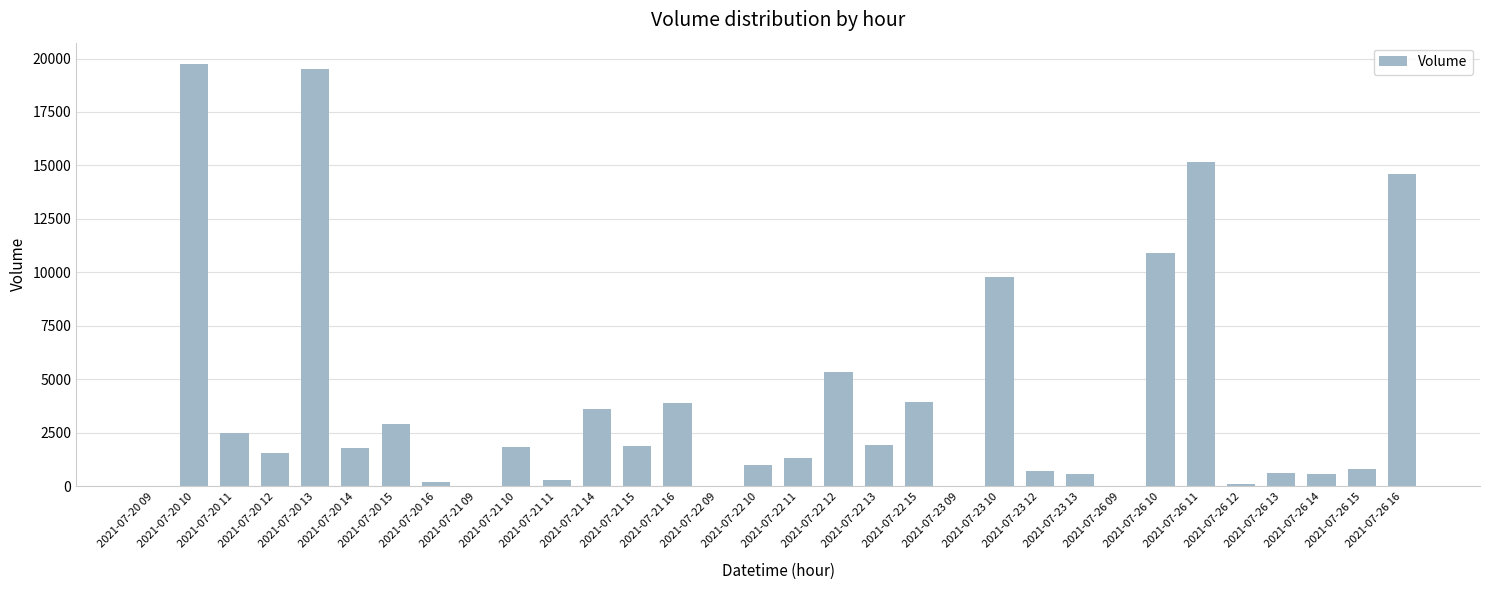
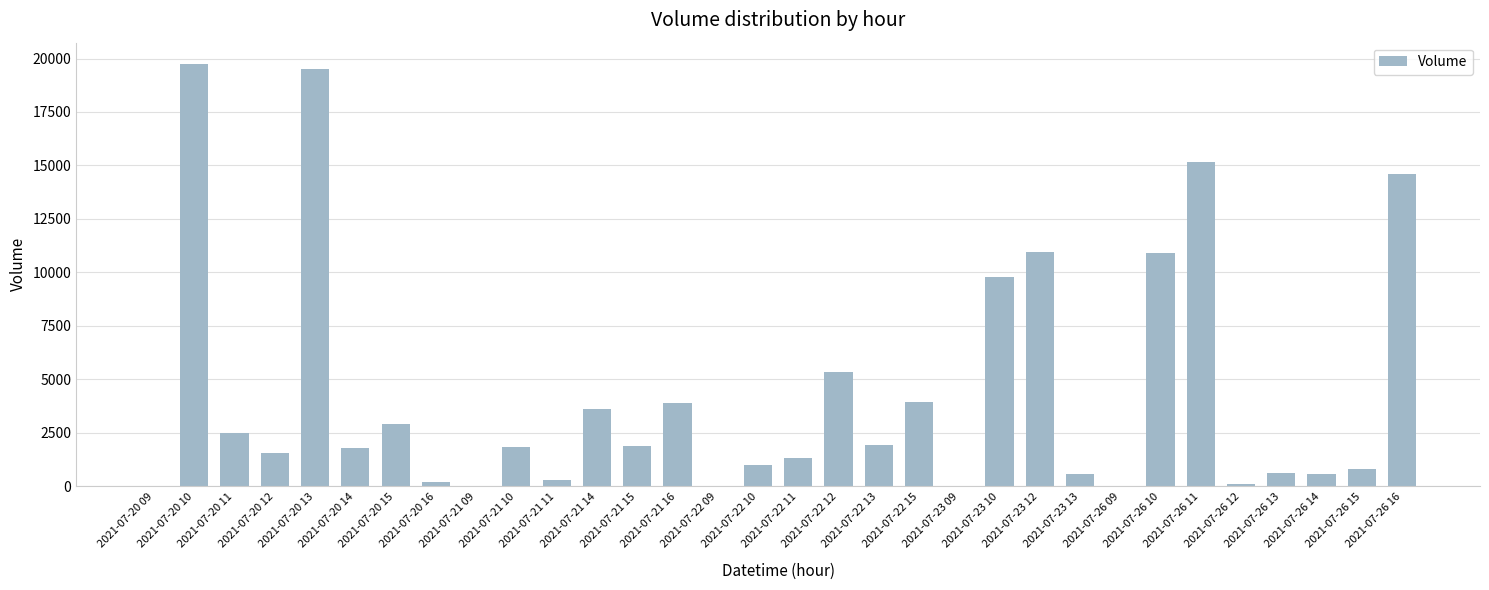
2021-07-23 12: 700 -> 11000
